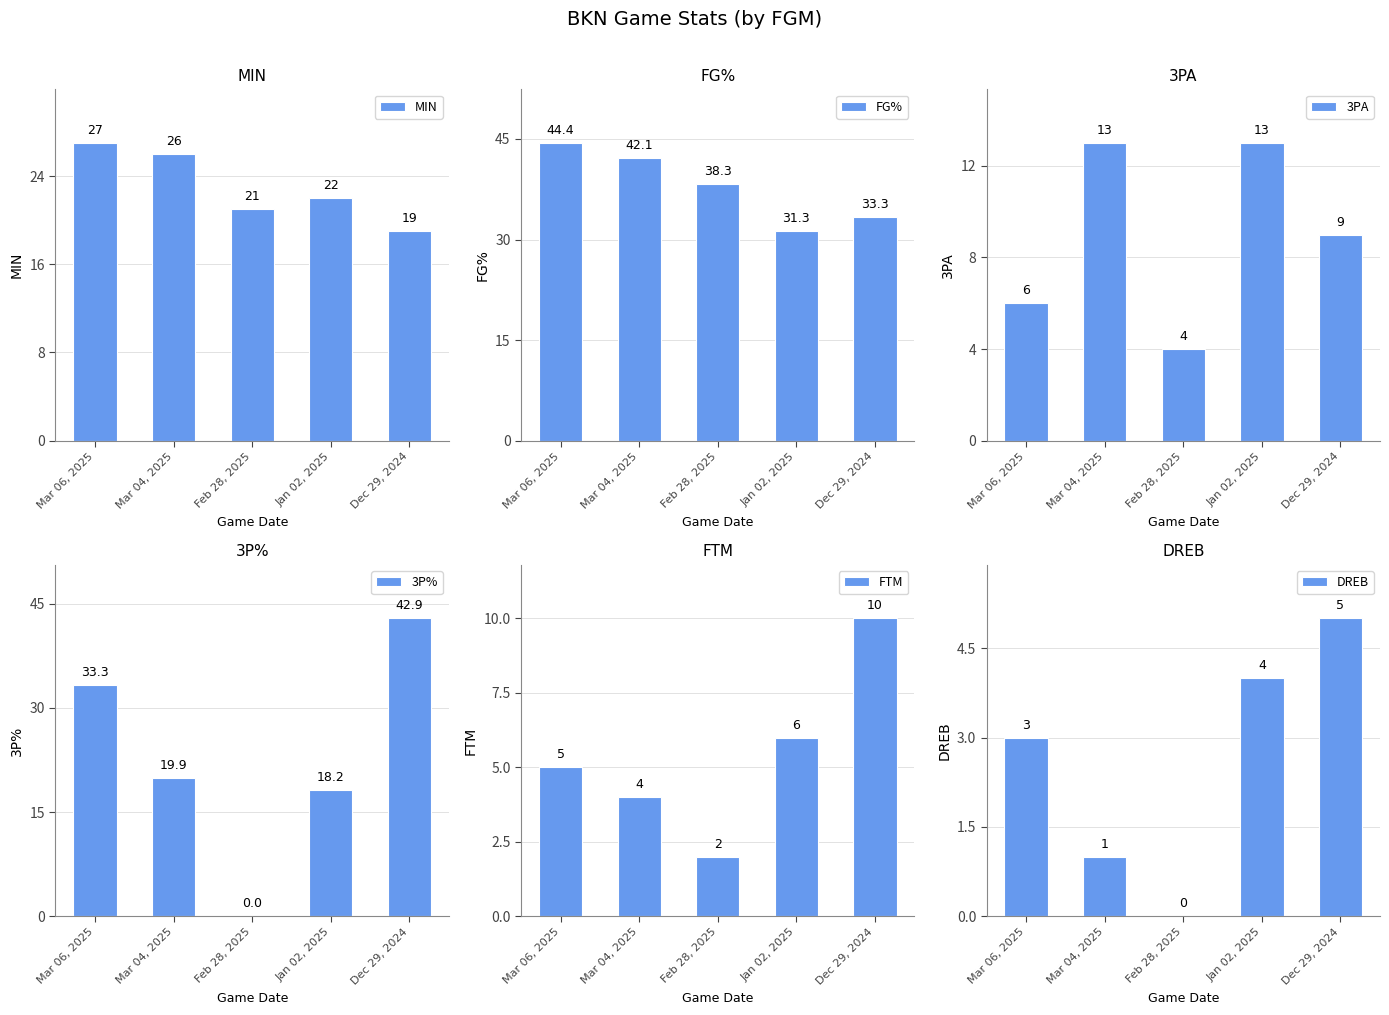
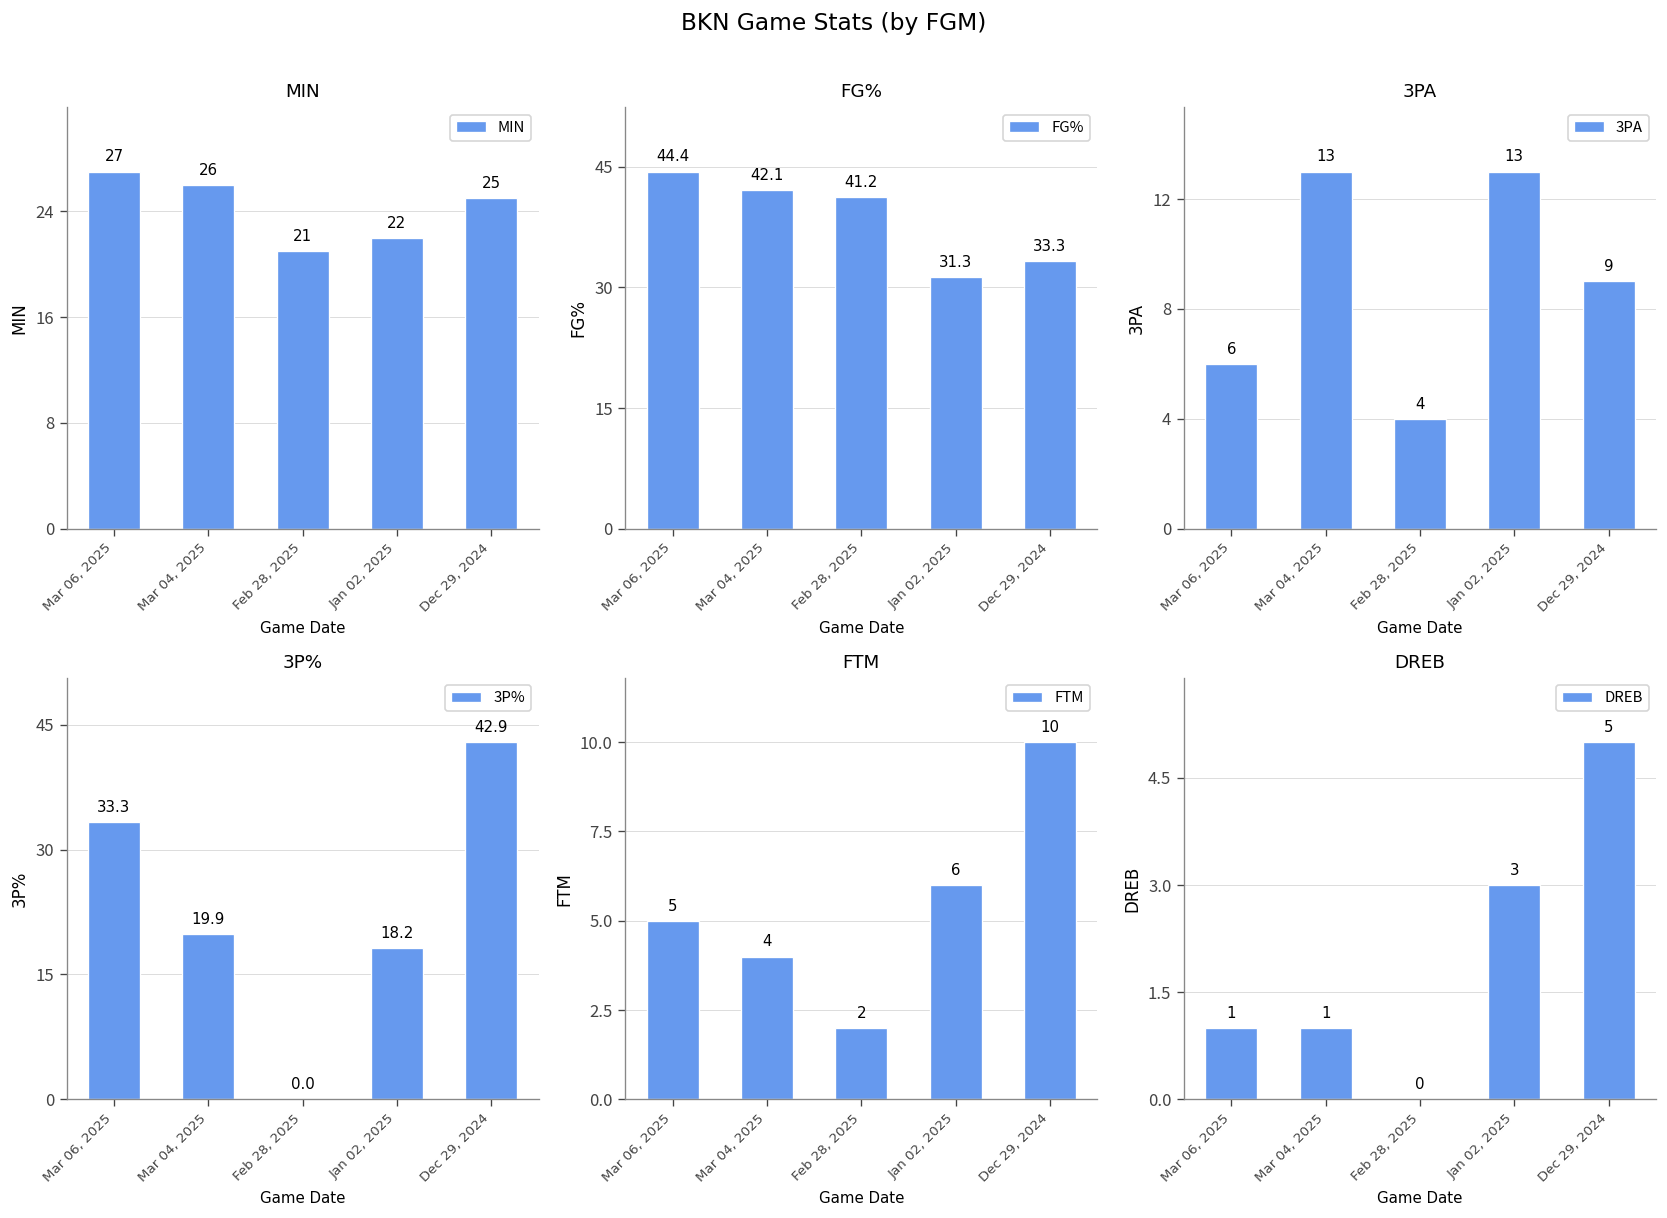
MIN, Dec 29, 2024: 19 -> 25
FG%, Feb 28, 2025: 38.3 -> 41.2
DREB, Mar 06, 2025: 3 -> 1
DREB, Jan 02, 2025: 4 -> 3
